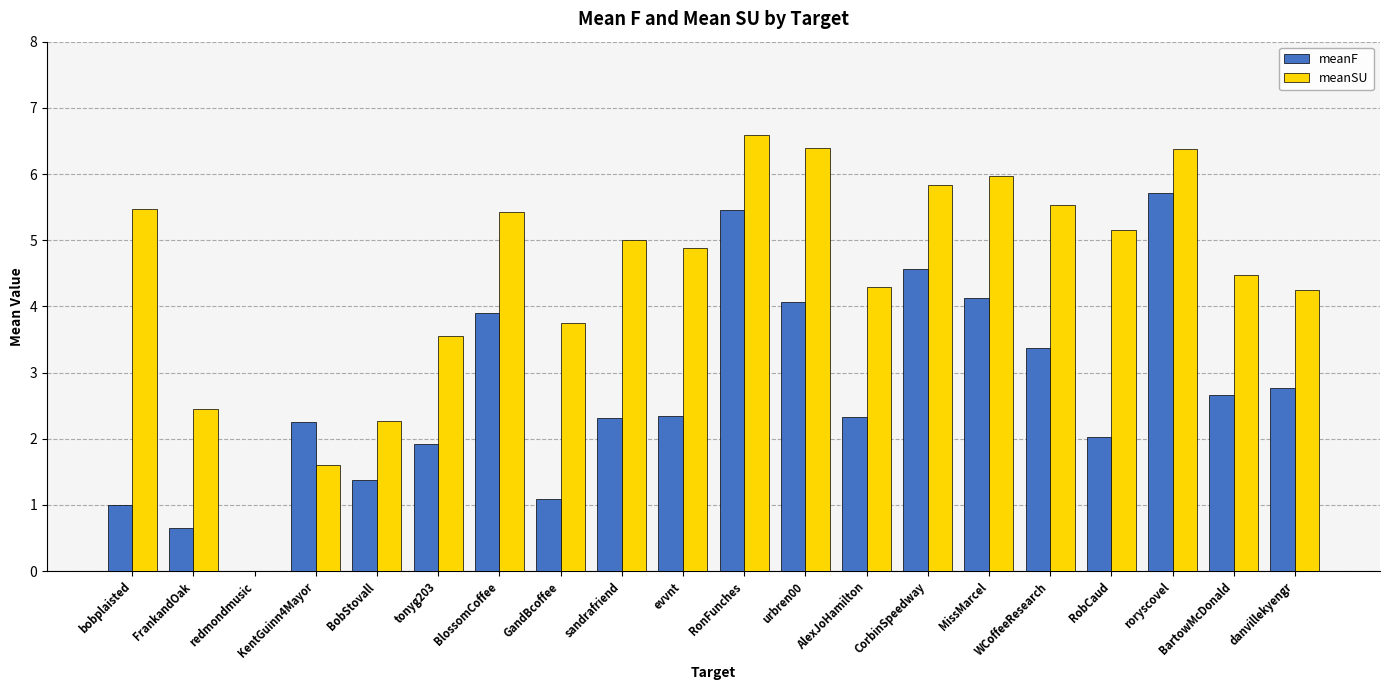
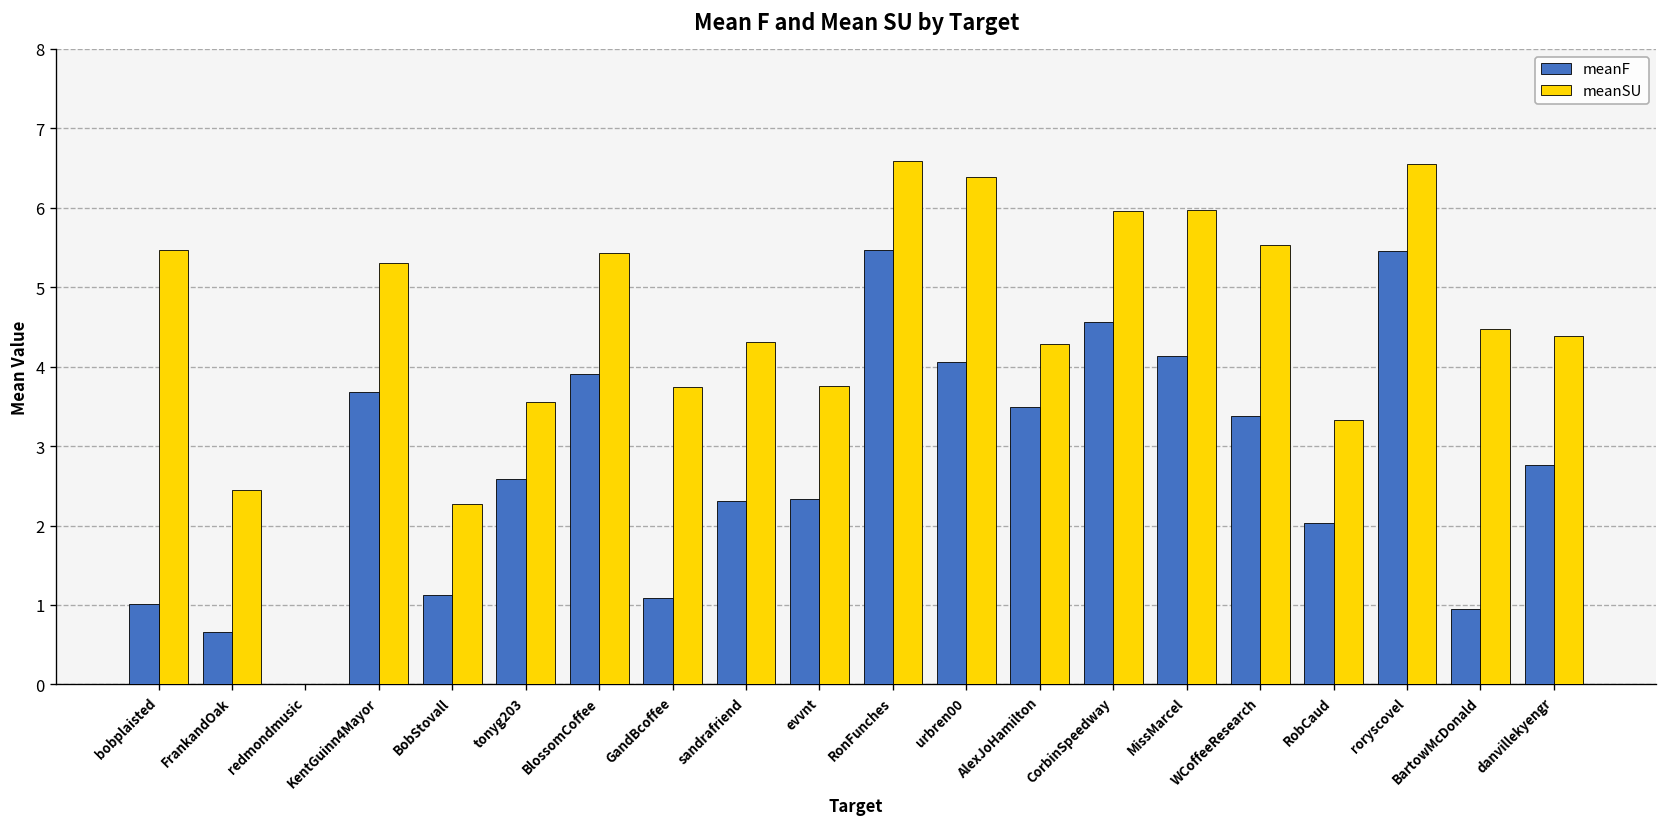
meanF, KentGuinn4Mayor: 2.3 -> 3.7
meanSU, KentGuinn4Mayor: 1.6 -> 5.3
meanF, BobStovall: 1.4 -> 1.1
meanF, tonyg203: 1.9 -> 2.6
meanSU, sandrafriend: 5.0 -> 4.3
meanSU, evvnt: 4.9 -> 3.8
meanF, AlexJoHamilton: 2.3 -> 3.5
meanSU, CorbinSpeedway: 5.8 -> 6.0
meanSU, RobCaud: 5.2 -> 3.3
meanF, roryscovel: 5.7 -> 5.5
meanSU, roryscovel: 6.4 -> 6.6
meanF, BartowMcDonald: 2.7 -> 1.0
meanSU, danvillekyengr: 4.3 -> 4.4
